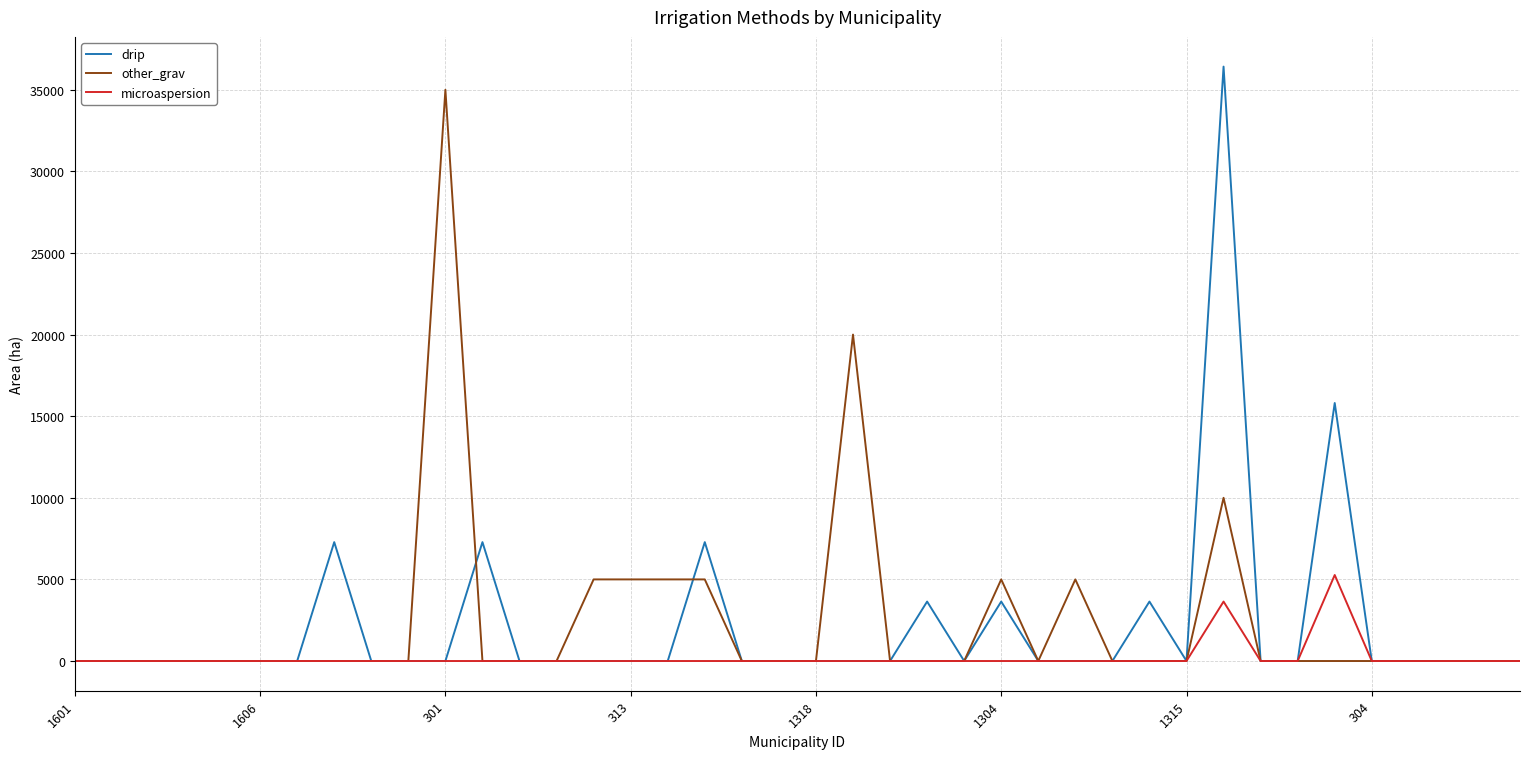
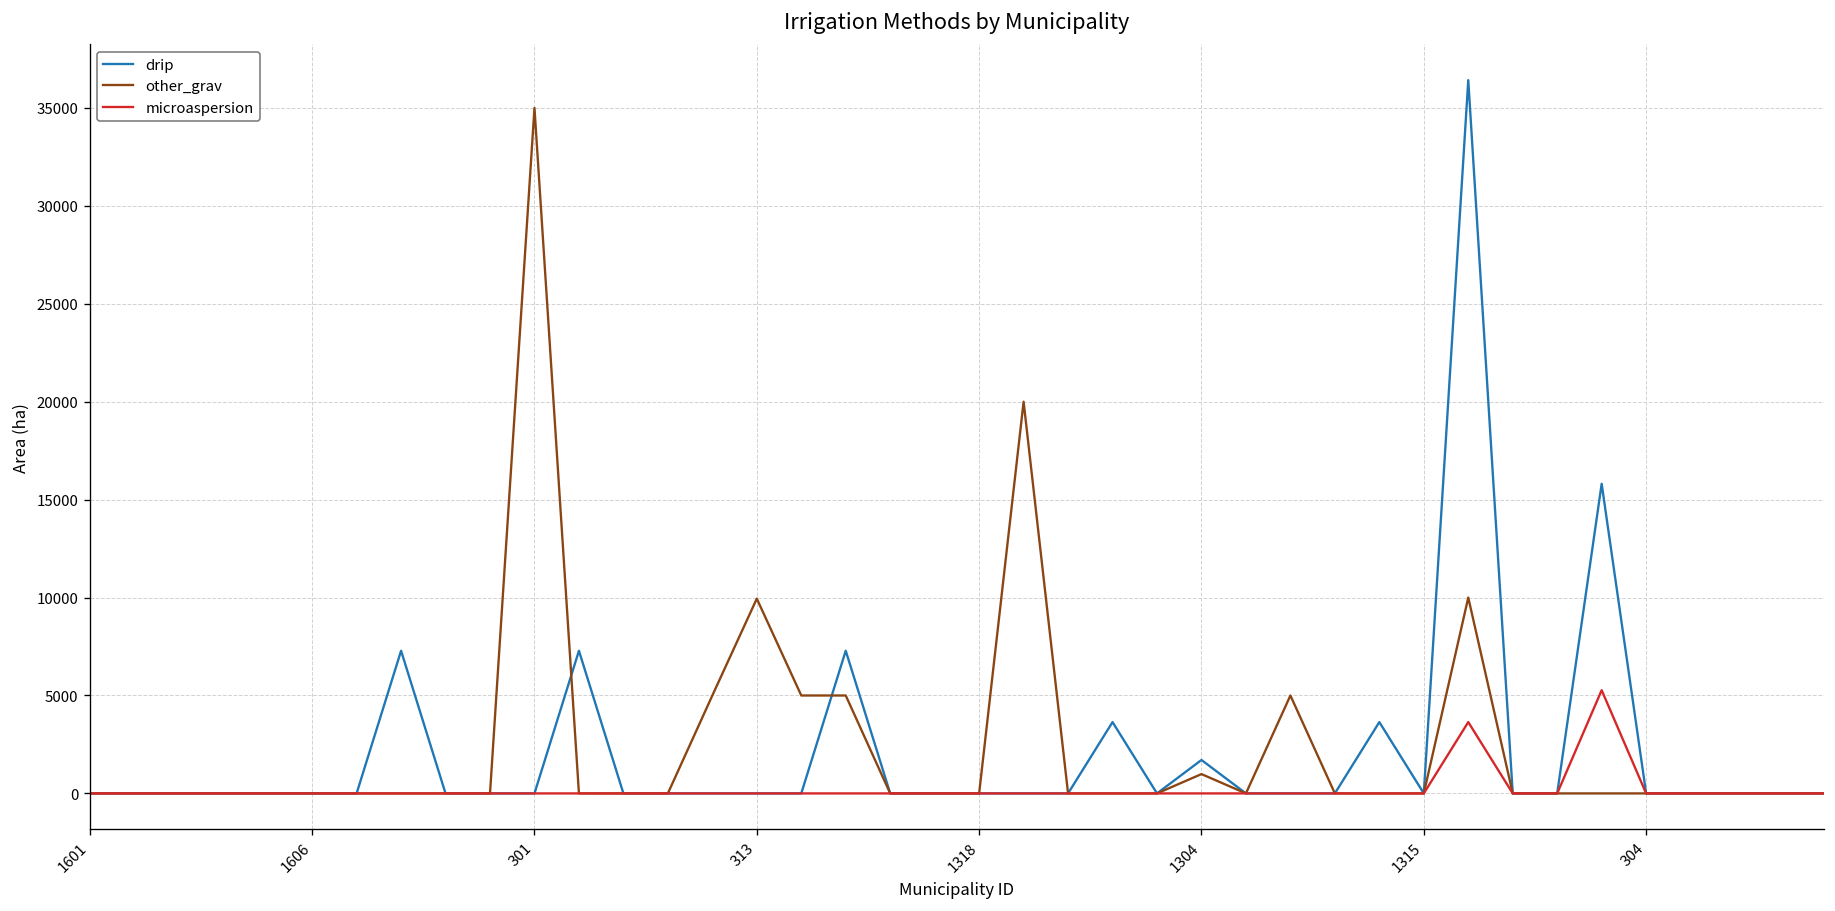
other_grav, 313: 5000 -> 9900
drip, 1304: 3600 -> 1700
other_grav, 1304: 5000 -> 1000
